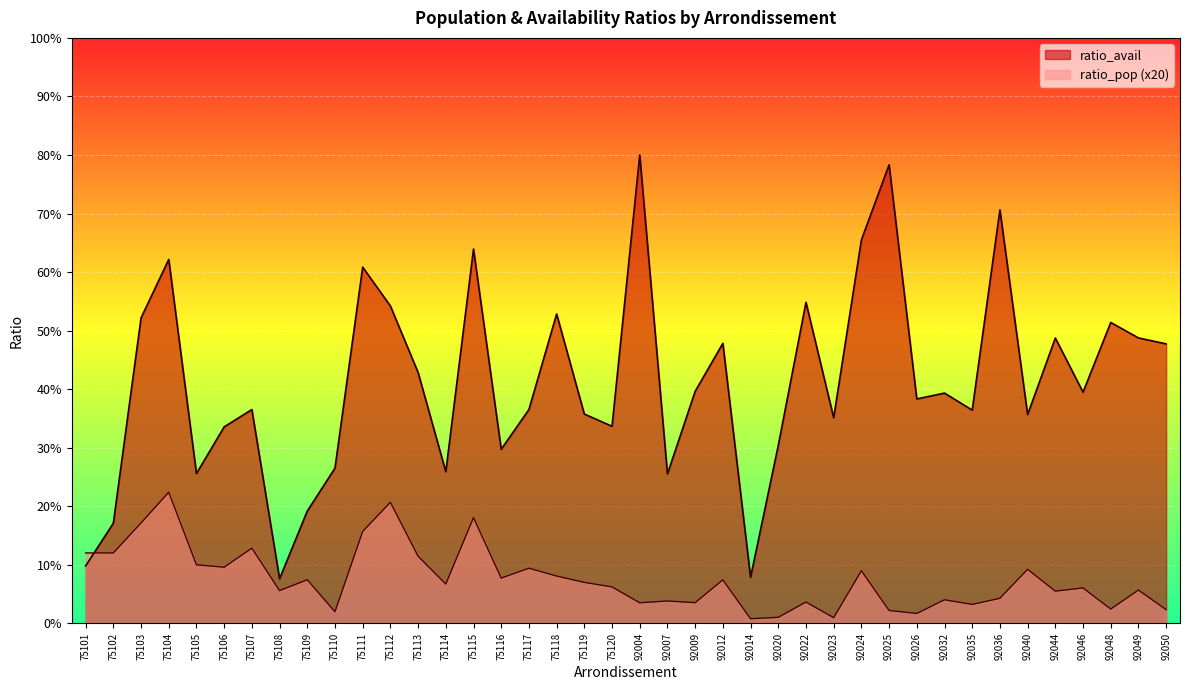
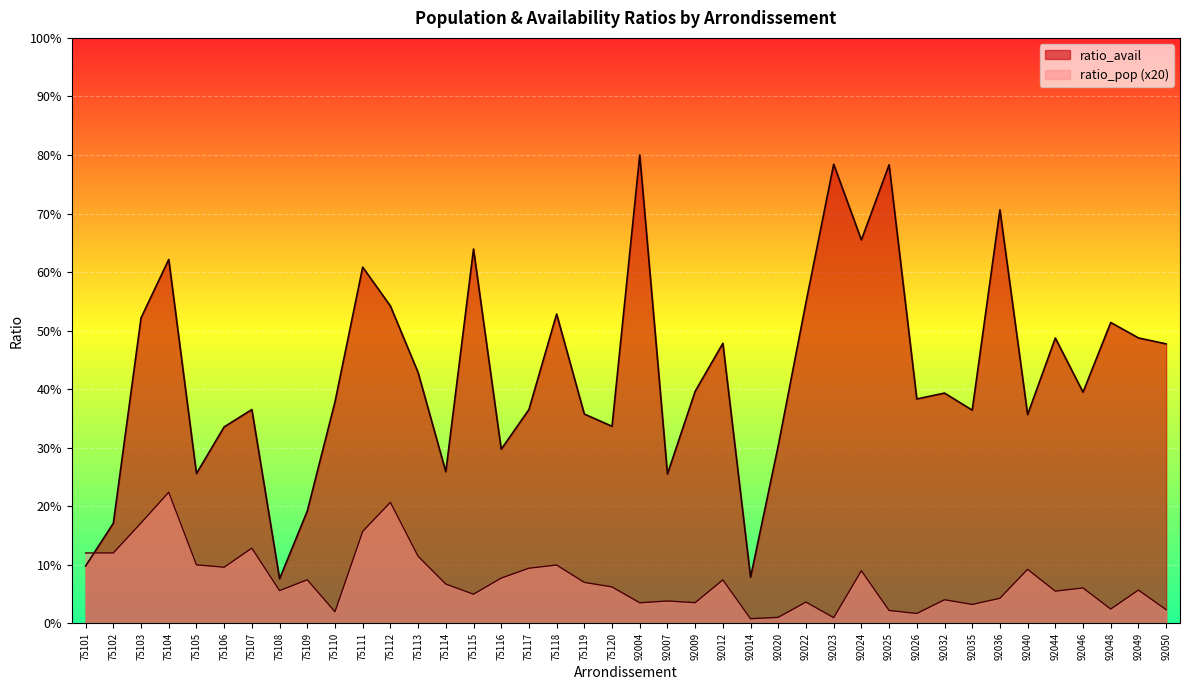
ratio_avail, 75110: 27% -> 38%
ratio_pop (x20), 75115: 18% -> 5%
ratio_pop (x20), 75118: 8% -> 10%
ratio_avail, 92023: 35% -> 78%
